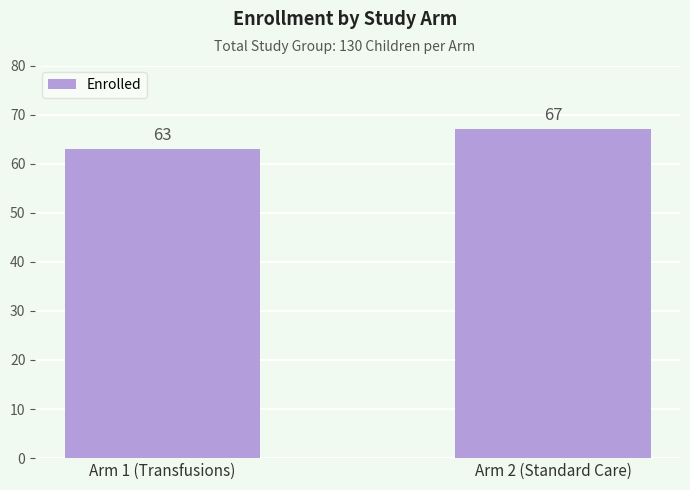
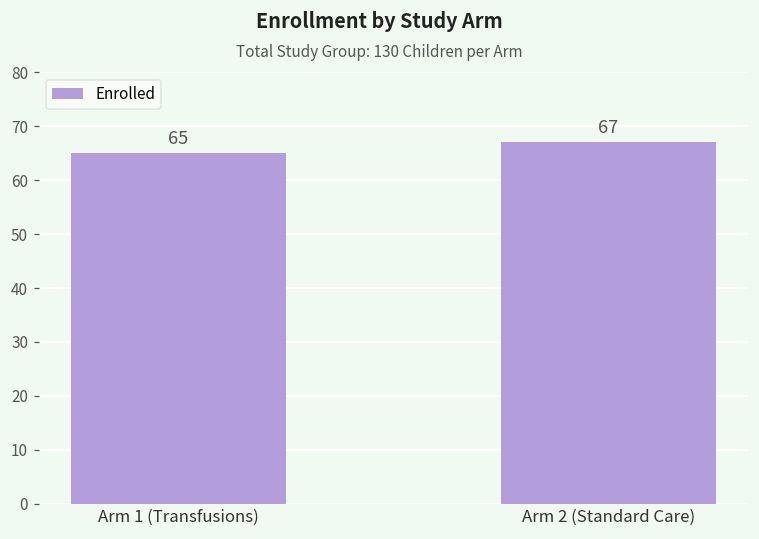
Arm 1 (Transfusions): 63 -> 65
